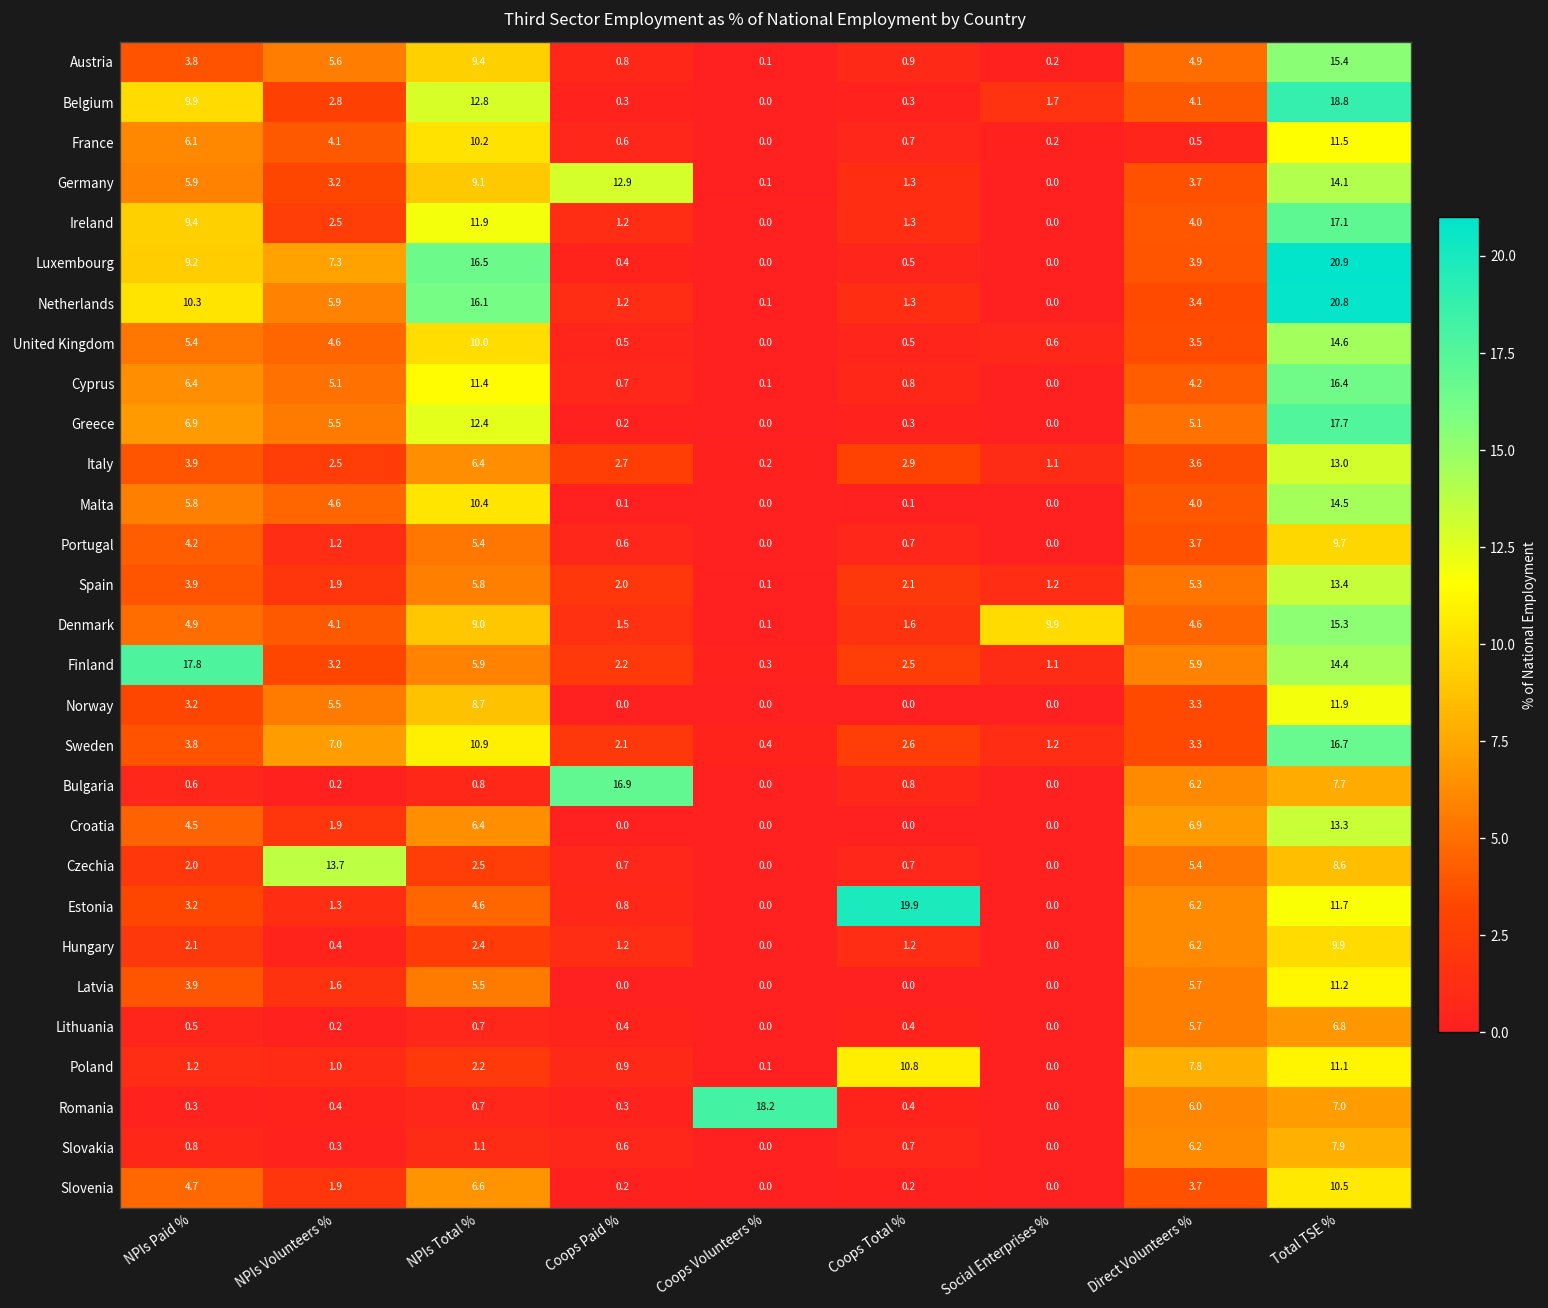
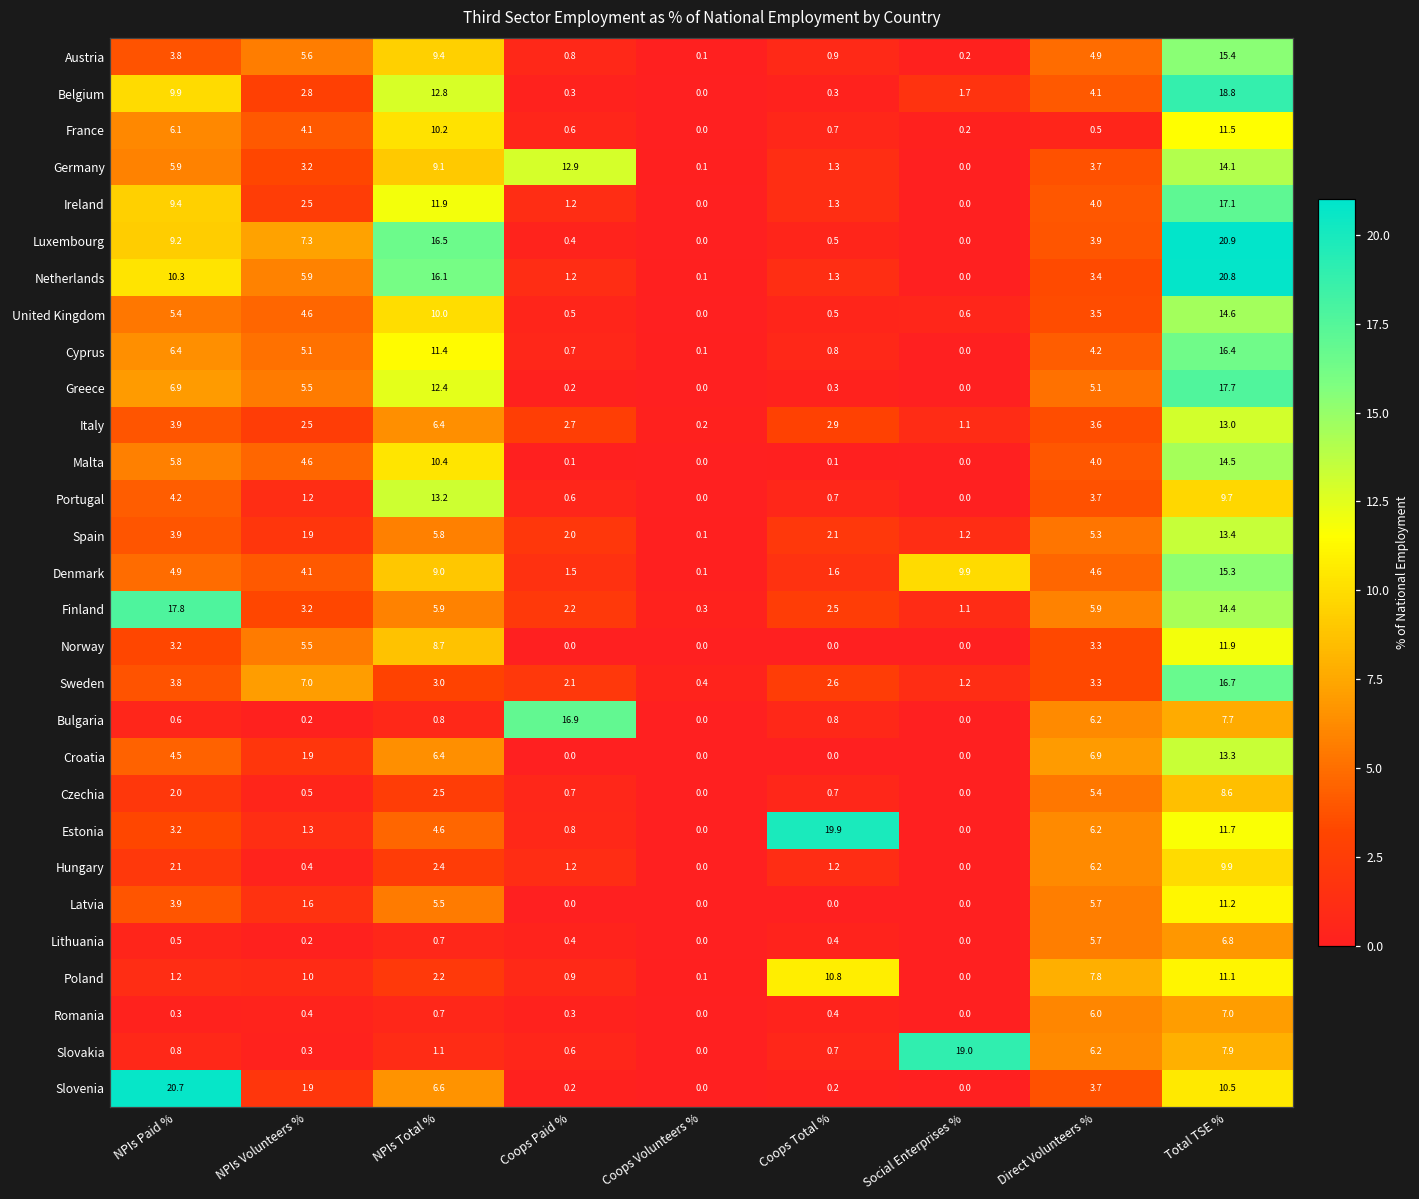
Portugal, NPIs Total %: 5.4 -> 13.2
Sweden, NPIs Total %: 10.9 -> 3.0
Czechia, NPIs Volunteers %: 13.7 -> 0.5
Romania, Coops Volunteers %: 18.2 -> 0.0
Slovakia, Social Enterprises %: 0.0 -> 19.0
Slovenia, NPIs Paid %: 4.7 -> 20.7
